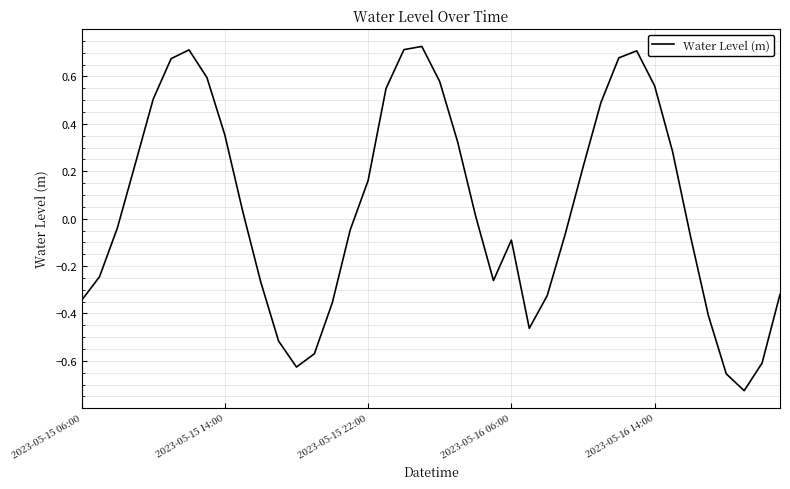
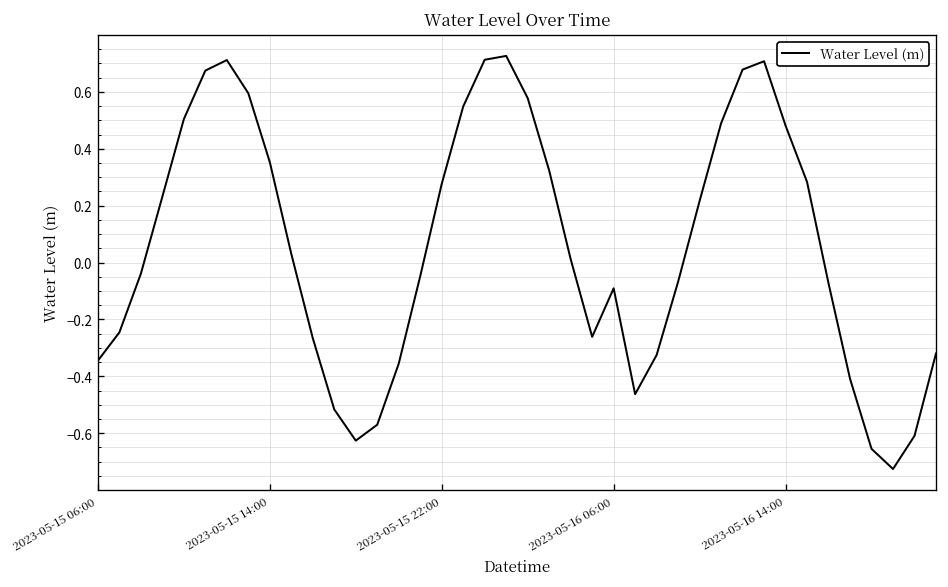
2023-05-15 22:00: 0.16 -> 0.28
2023-05-16 14:00: 0.56 -> 0.48
